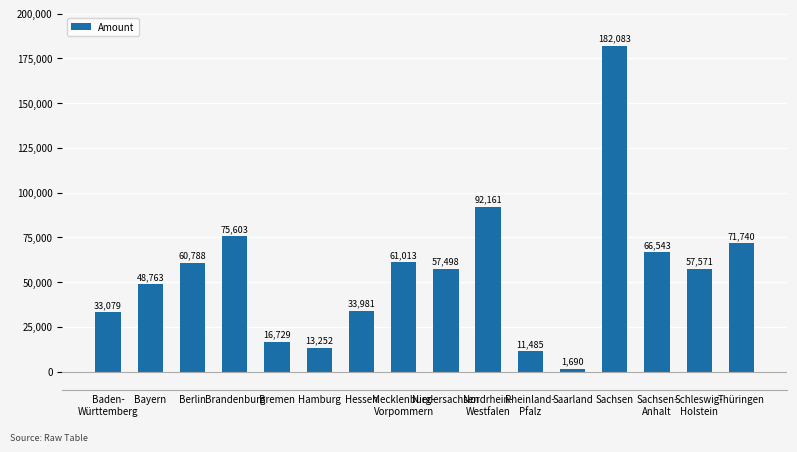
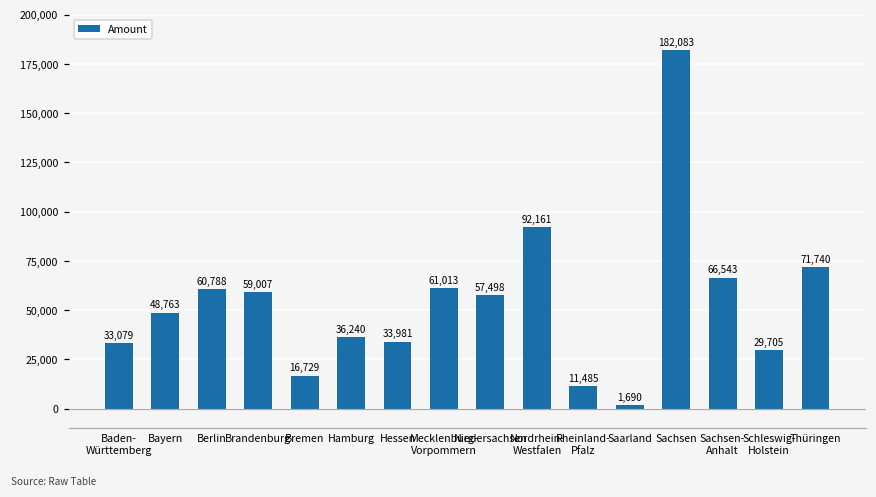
Brandenburg: 75,603 -> 59,007
Hamburg: 13,252 -> 36,240
Schleswig- Holstein: 57,571 -> 29,705
